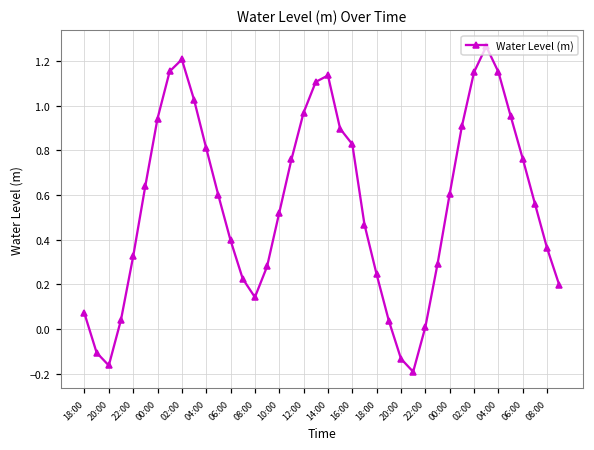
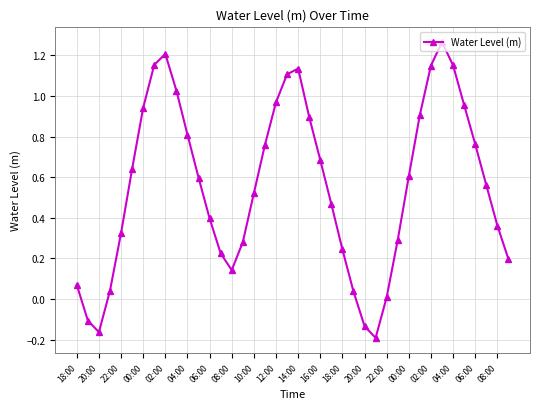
16:00: 0.83 -> 0.68
